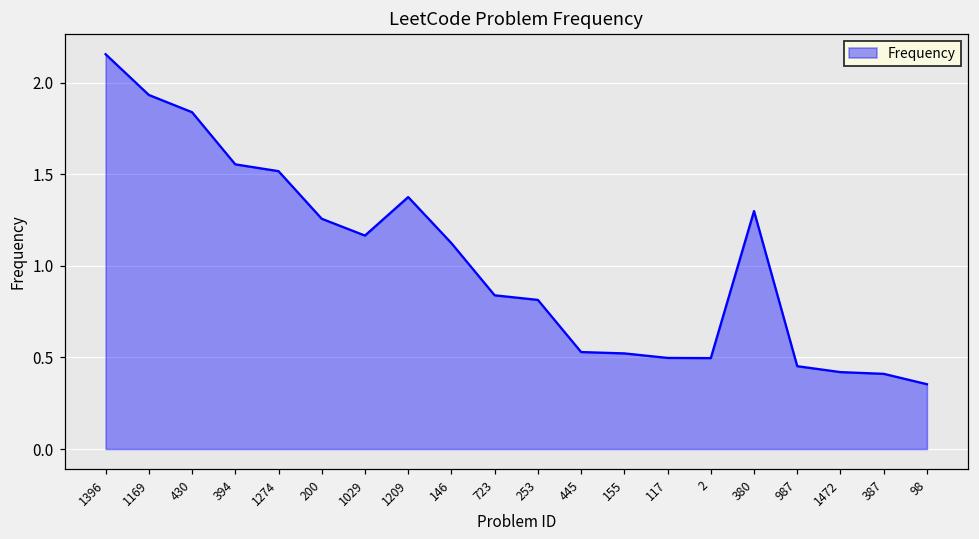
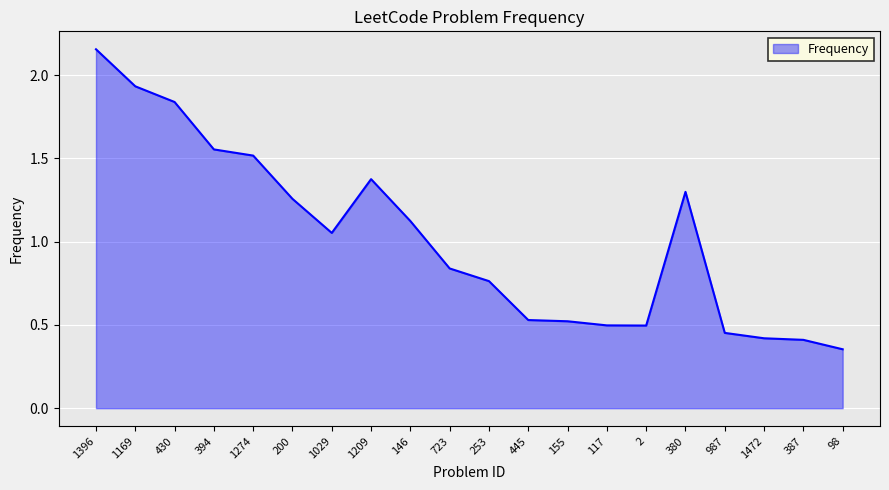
1029: 1.17 -> 1.05
253: 0.81 -> 0.76
